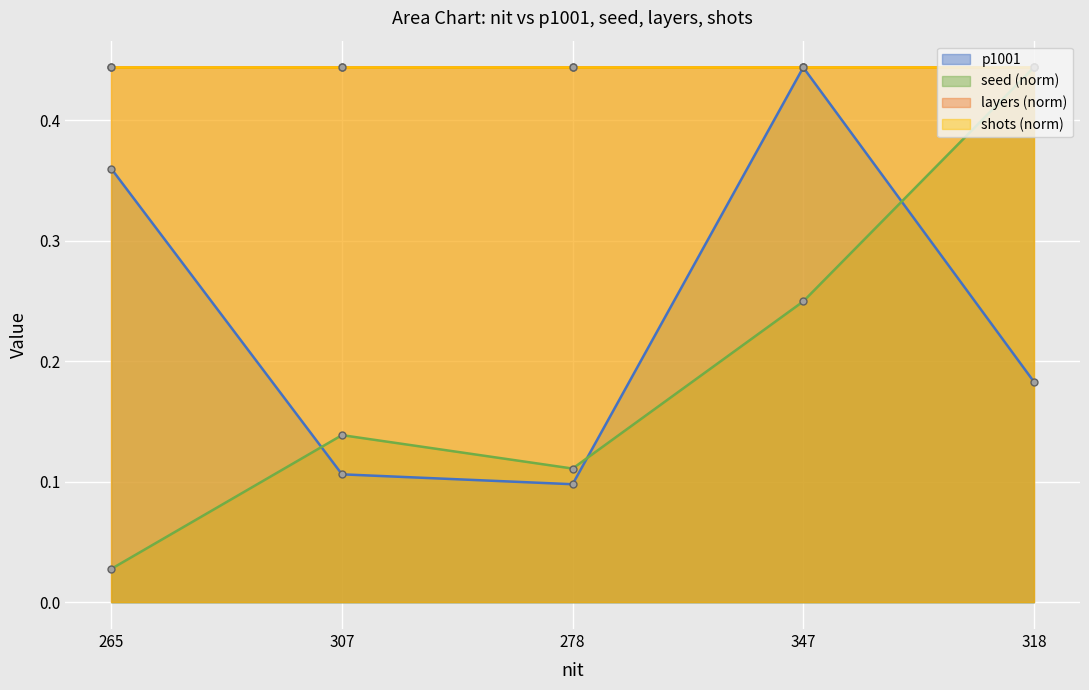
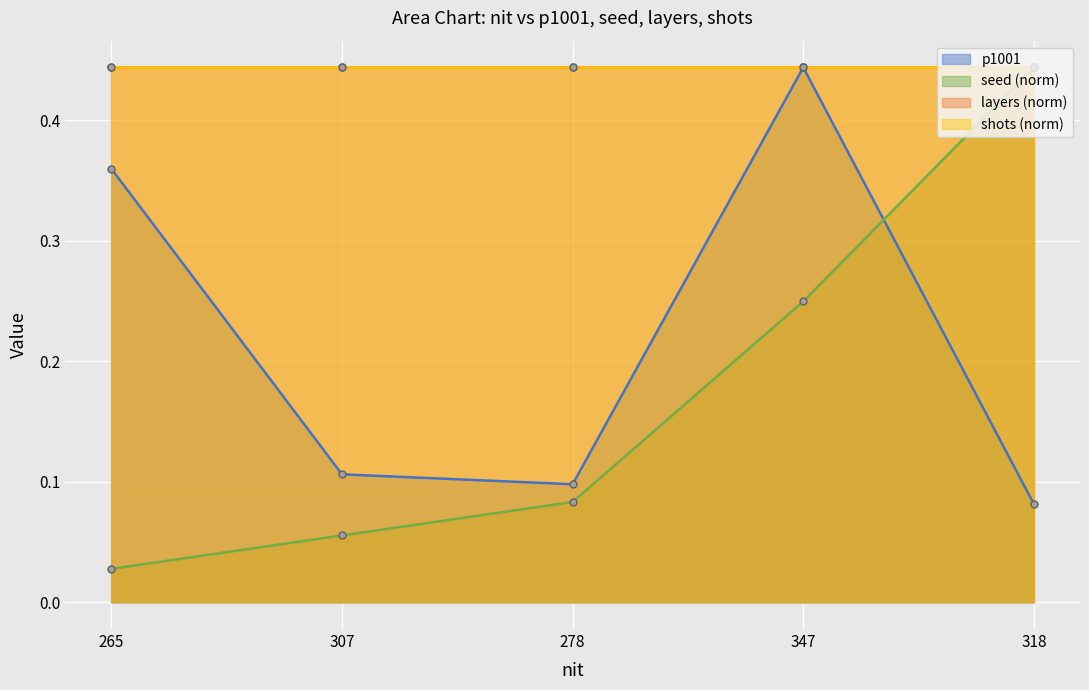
seed (norm), 307: 0.139 -> 0.055
seed (norm), 278: 0.111 -> 0.083
p1001, 318: 0.183 -> 0.082
